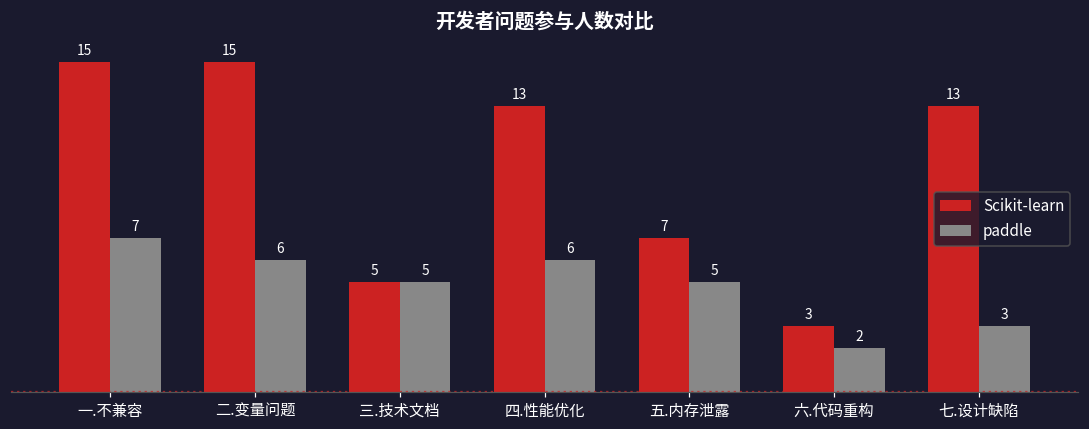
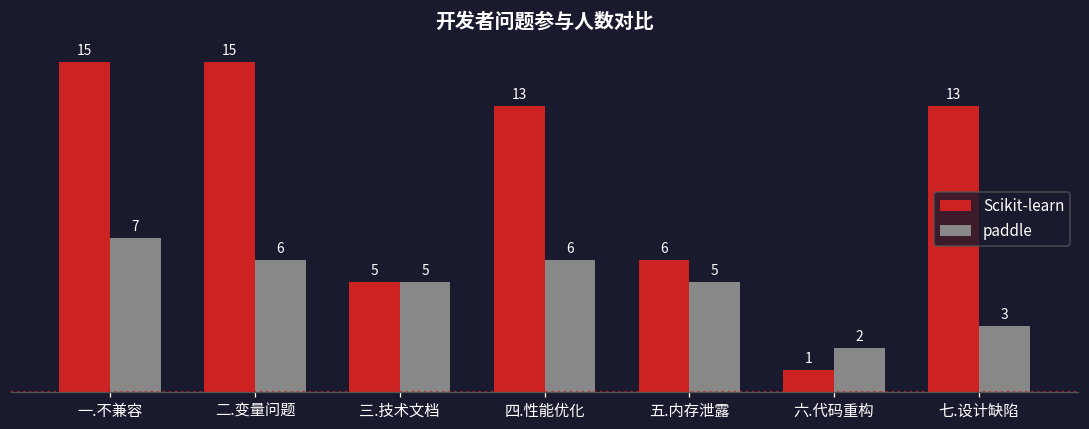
Scikit-learn, 五.内存泄露: 7 -> 6
Scikit-learn, 六.代码重构: 3 -> 1
